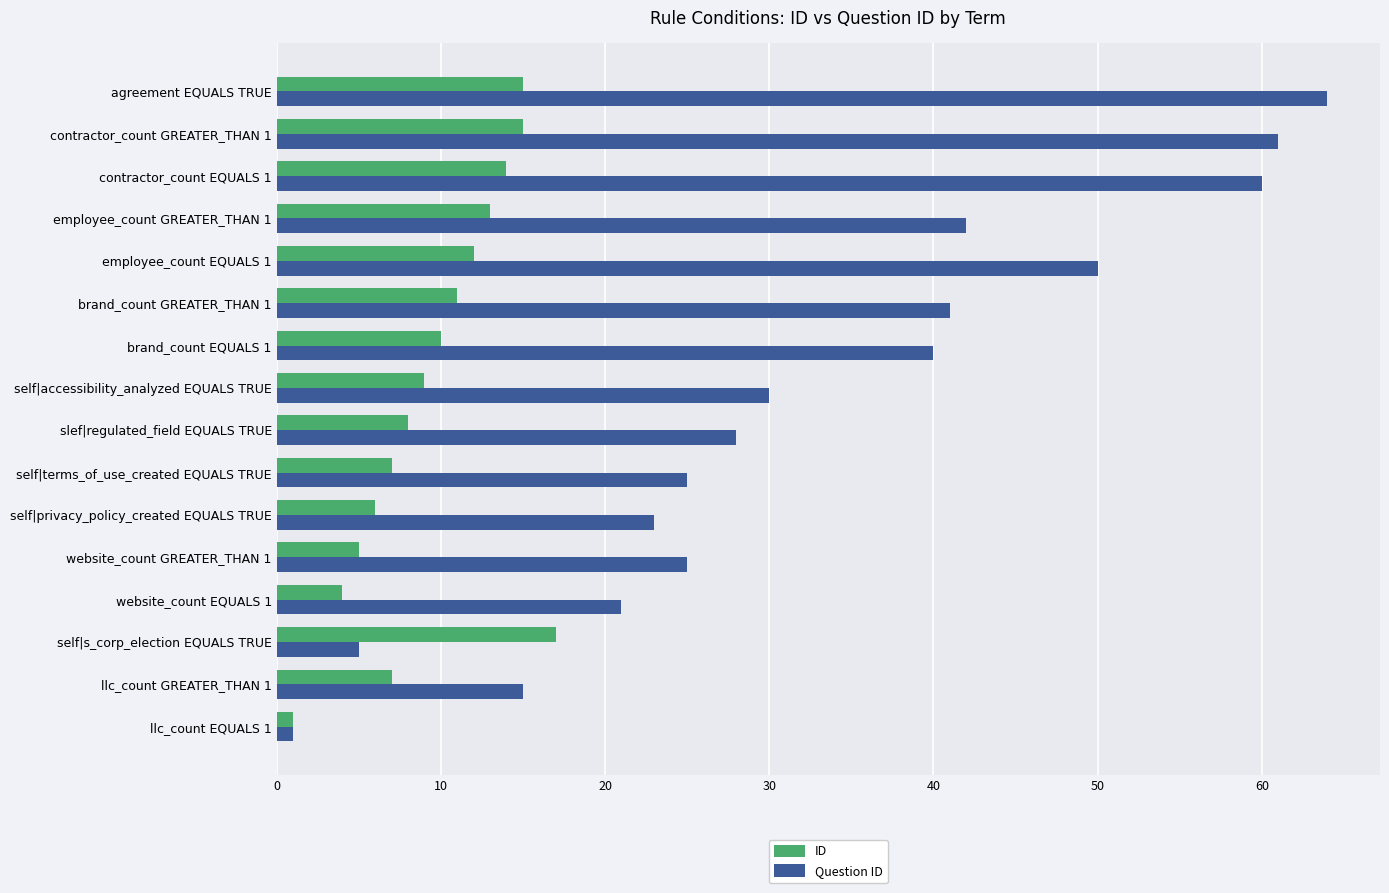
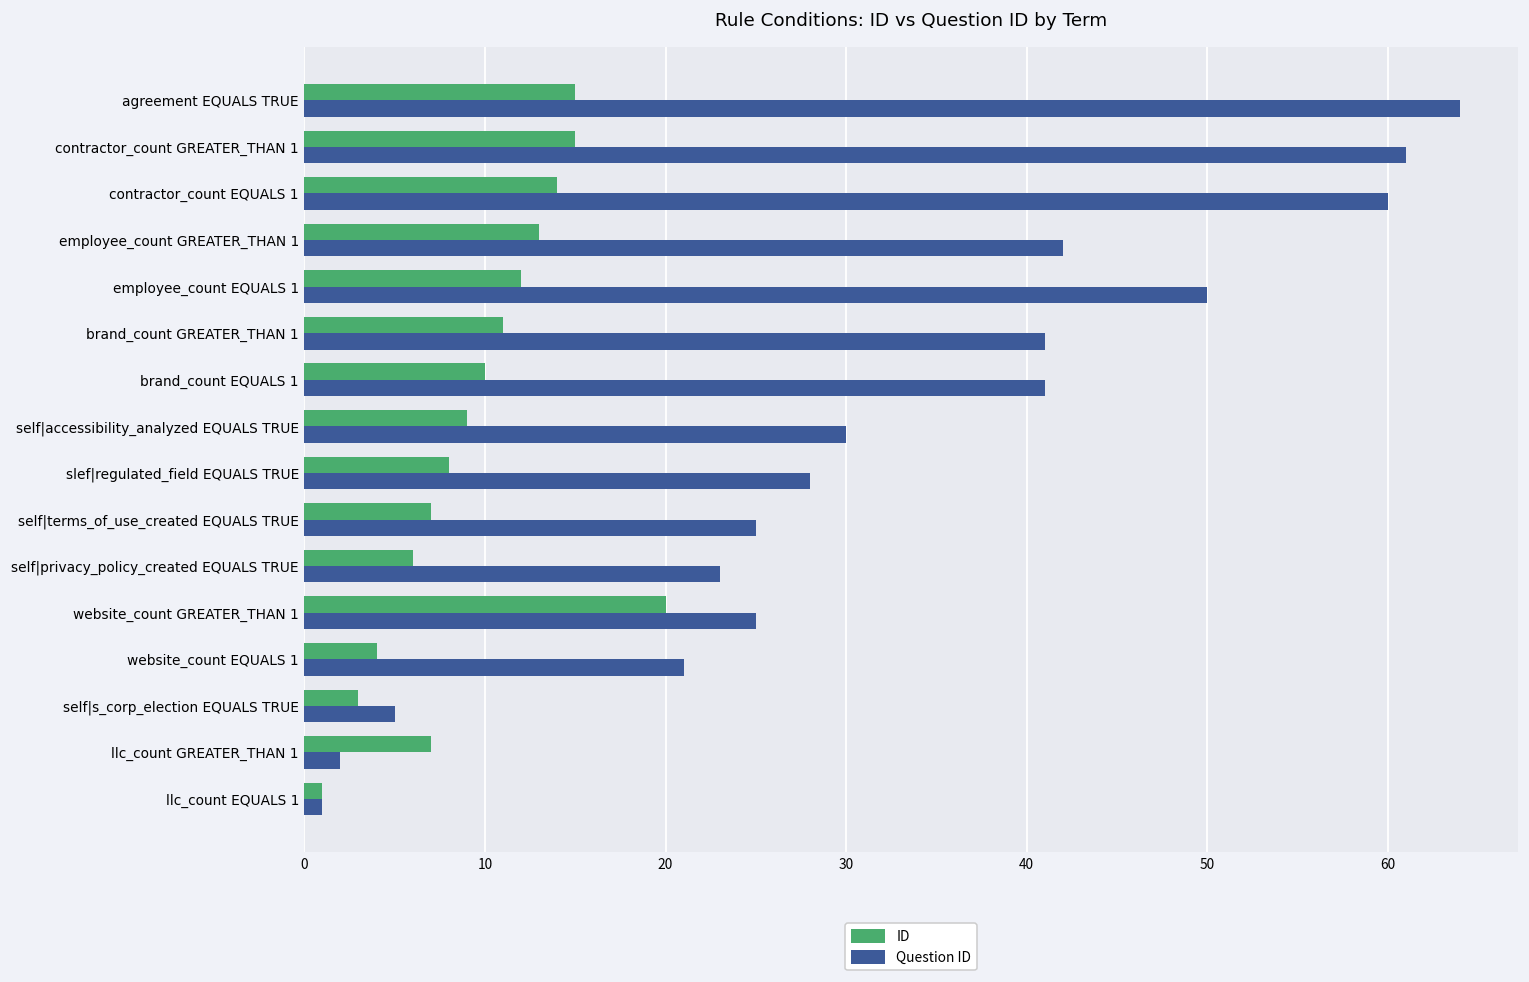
Question ID, brand_count EQUALS 1: 40 -> 41
ID, website_count GREATER_THAN 1: 5 -> 20
ID, self|s_corp_election EQUALS TRUE: 17 -> 3
Question ID, llc_count GREATER_THAN 1: 15 -> 2
